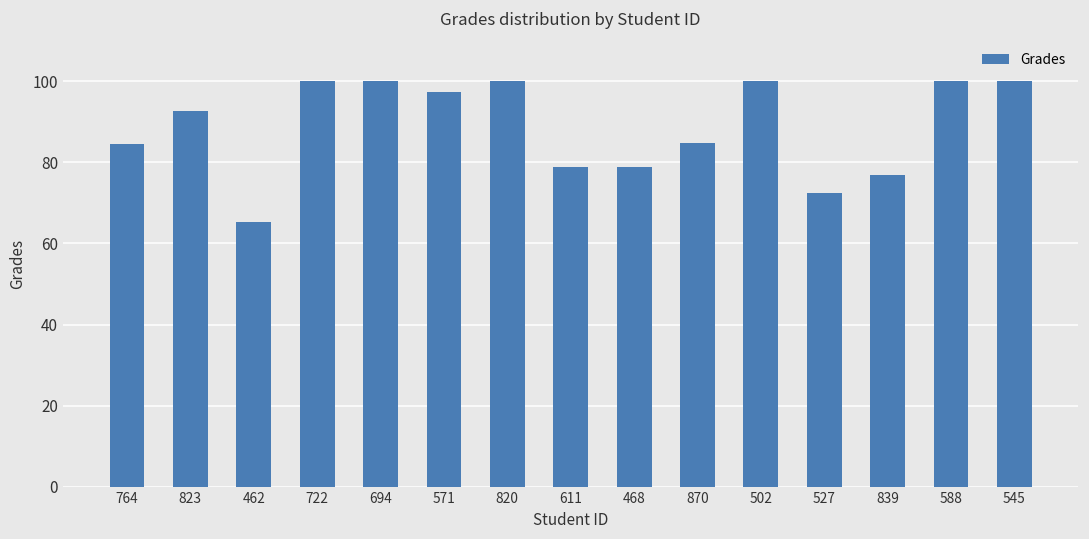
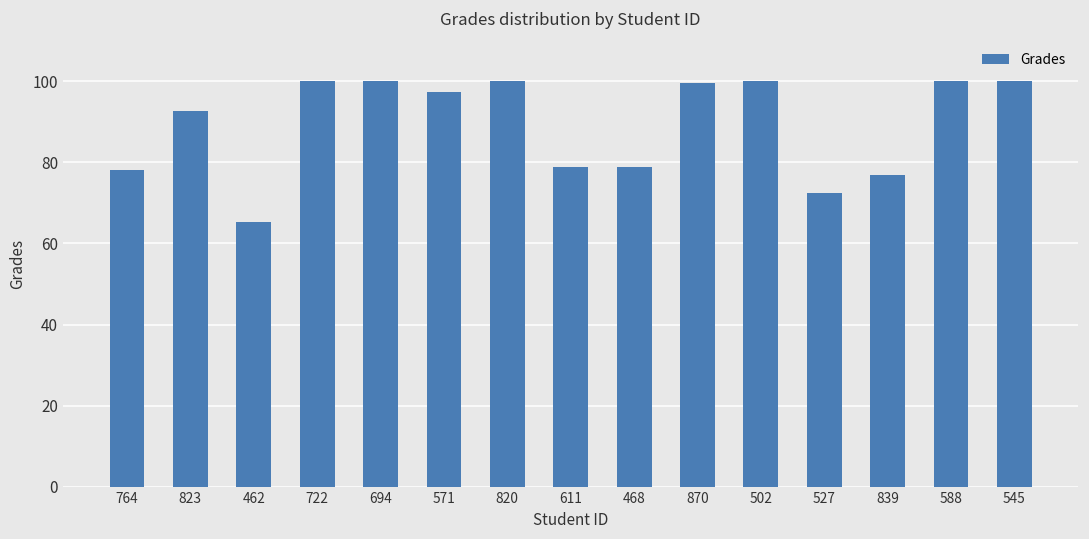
764: 85 -> 78
870: 85 -> 99
